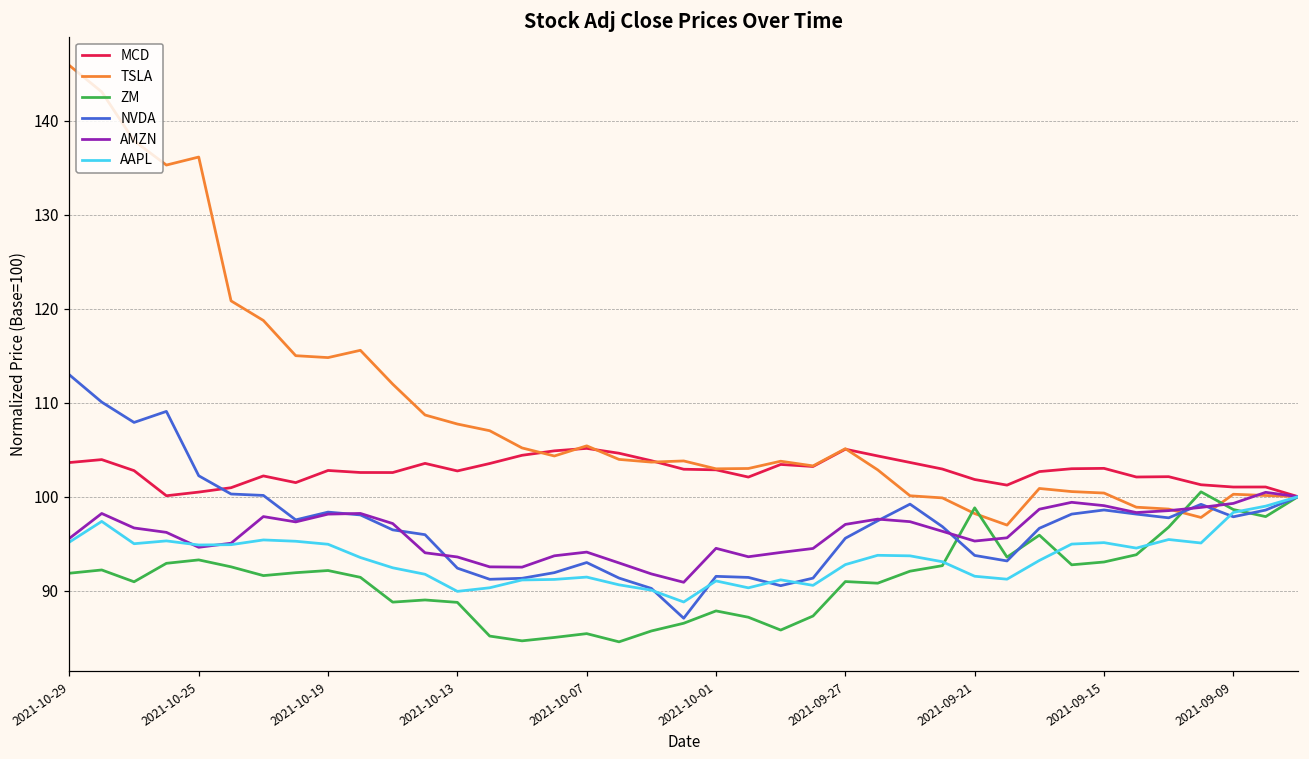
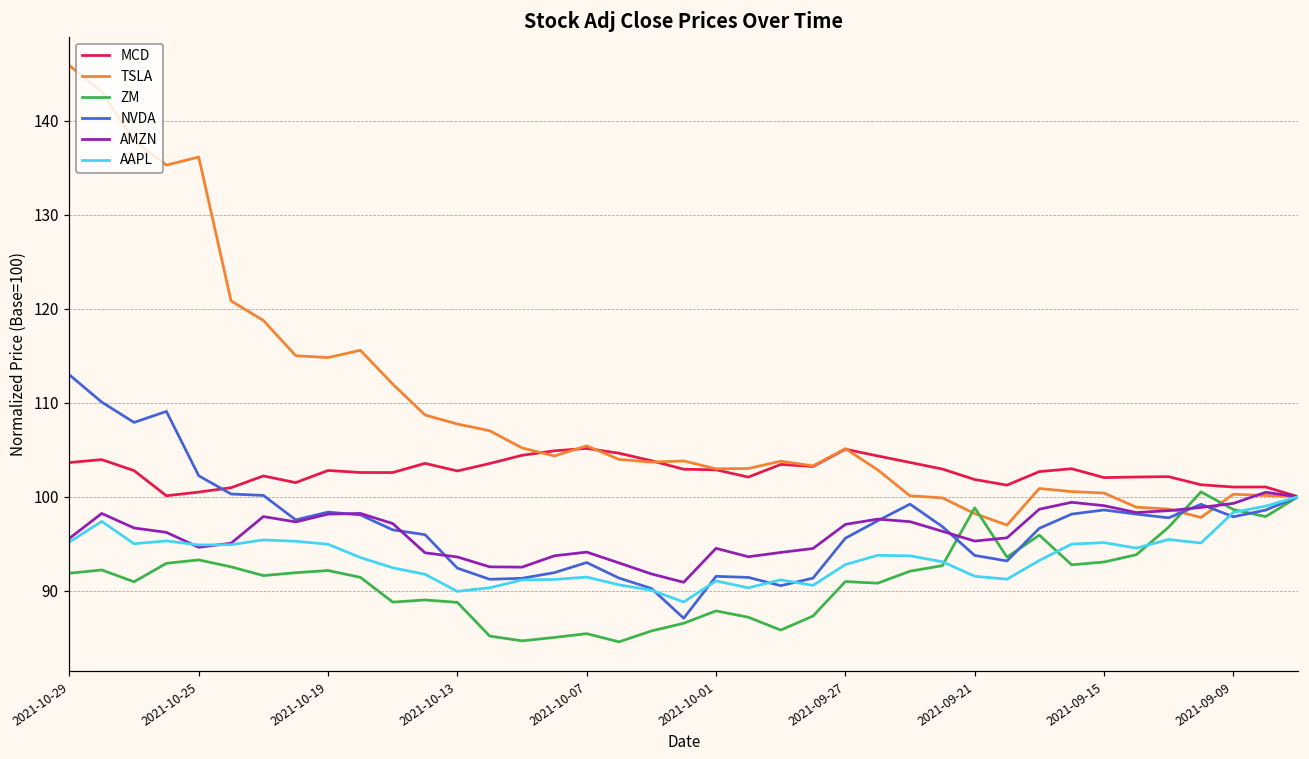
MCD, 2021-09-15: 103 -> 102
